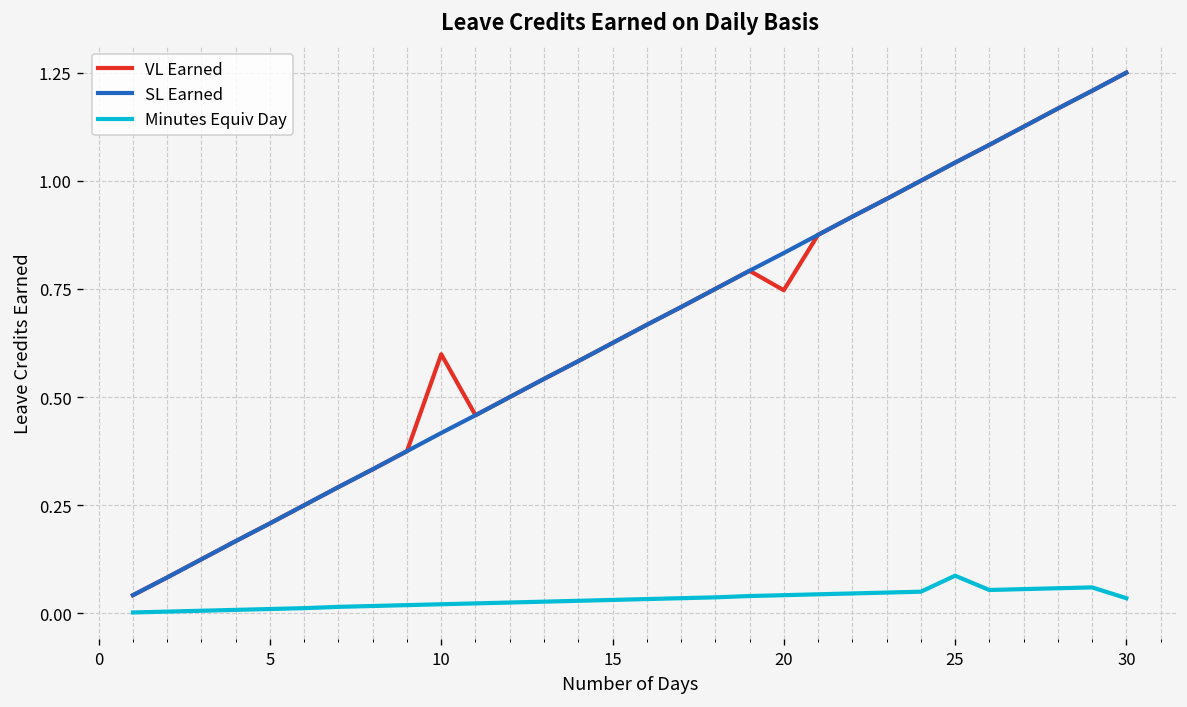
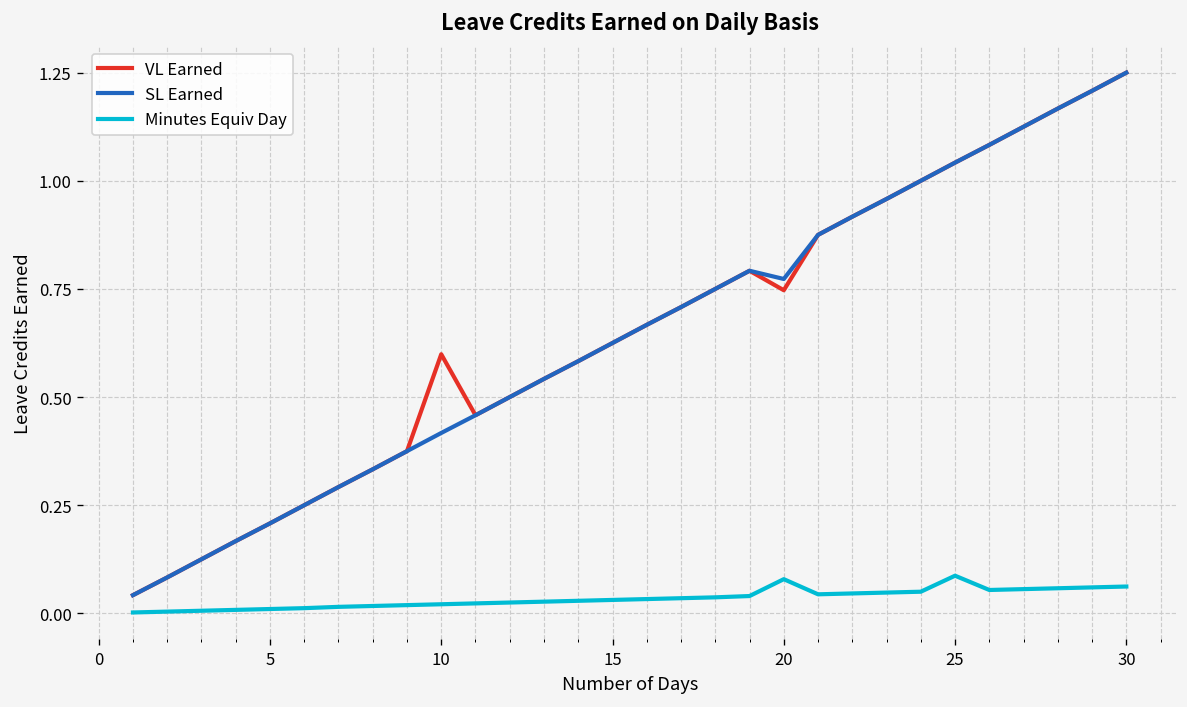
SL Earned, 20: 0.83 -> 0.77
Minutes Equiv Day, 20: 0.04 -> 0.08
Minutes Equiv Day, 30: 0.04 -> 0.06
